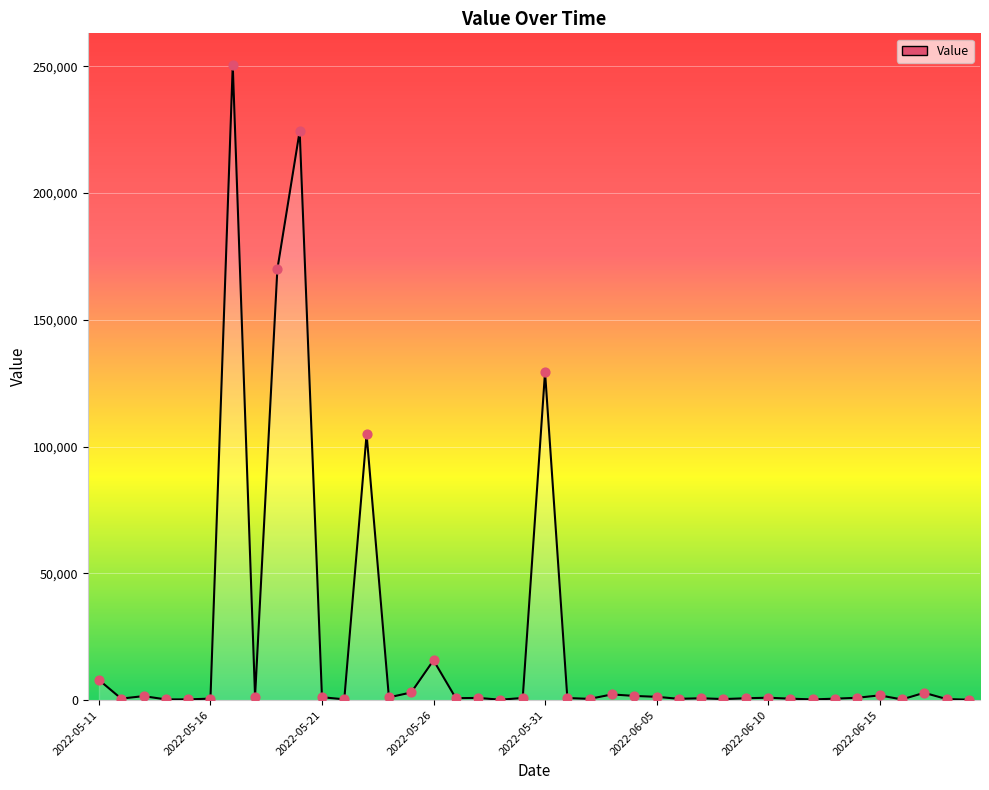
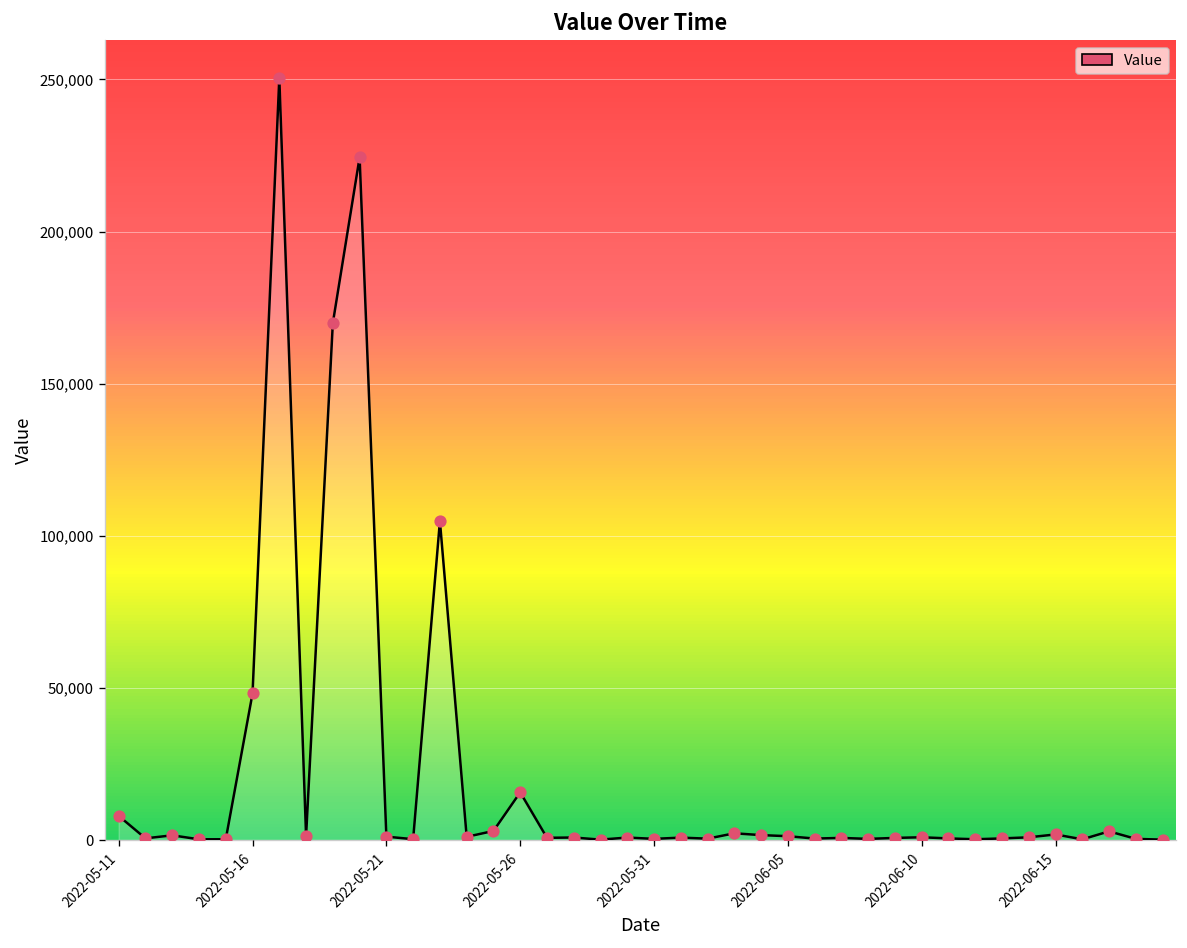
2022-05-16: 1,000 -> 48,000
2022-05-31: 129,000 -> 0
